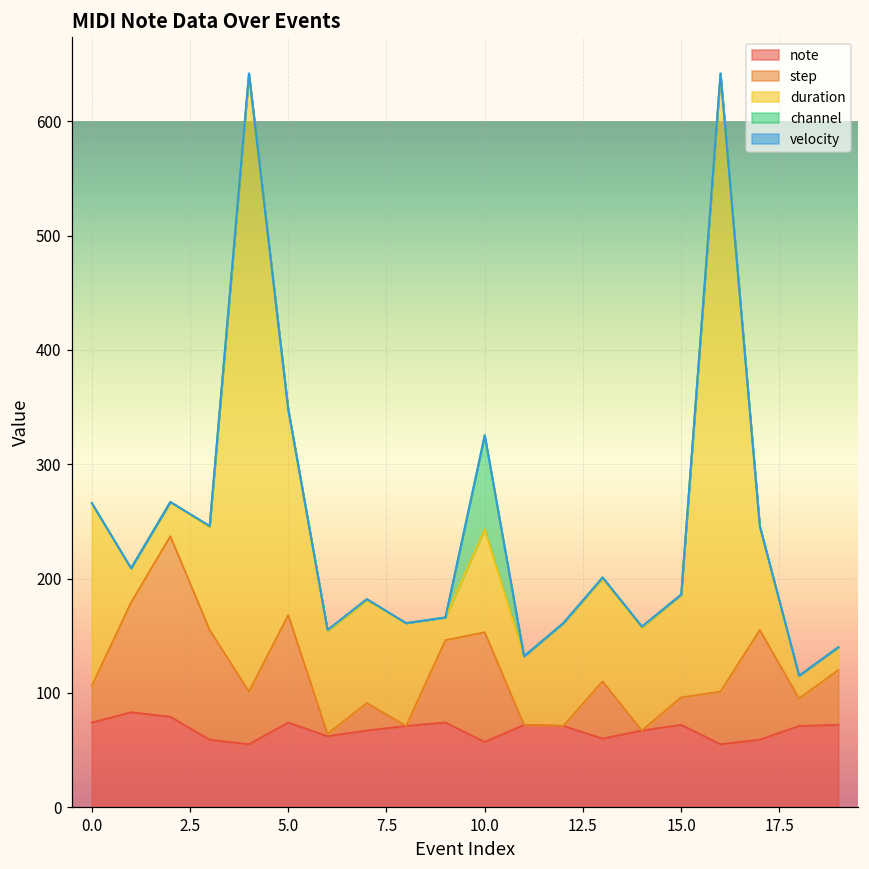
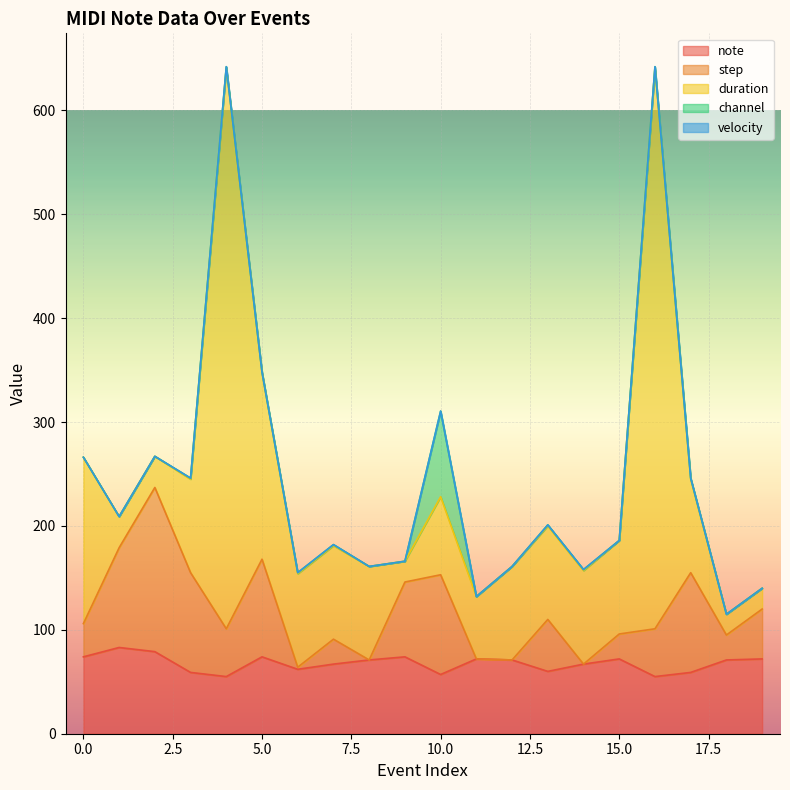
duration, 10.0: 90 -> 75
